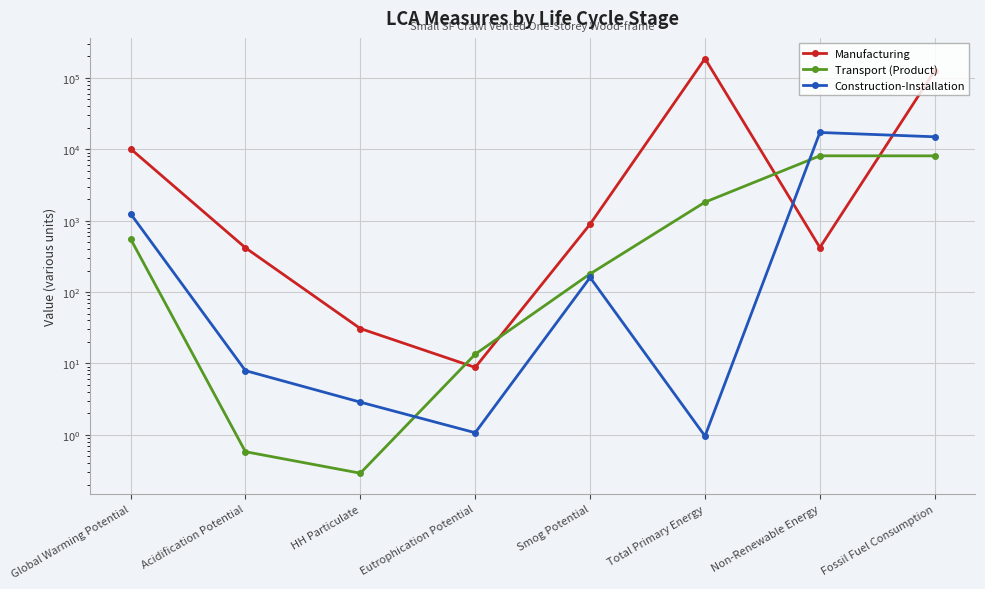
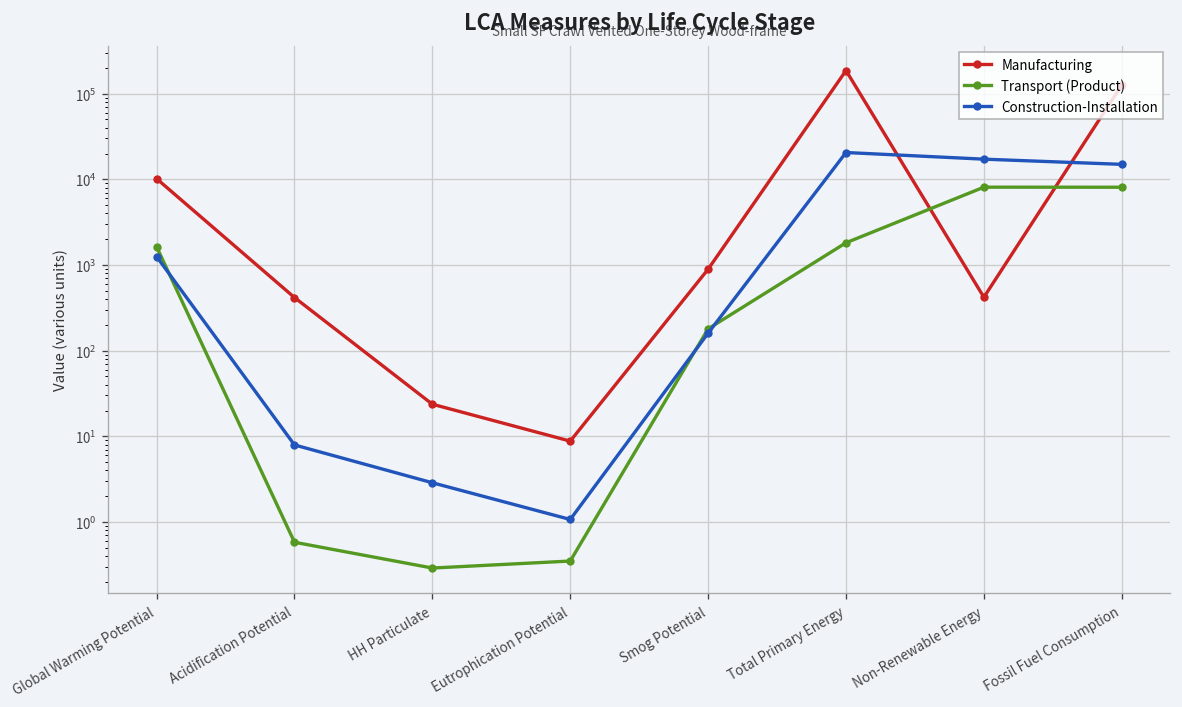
Transport (Product), Global Warming Potential: 600 -> 1600
Manufacturing, HH Particulate: 31 -> 24
Transport (Product), Eutrophication Potential: 13 -> 0.4
Construction-Installation, Total Primary Energy: 1.0 -> 21000
